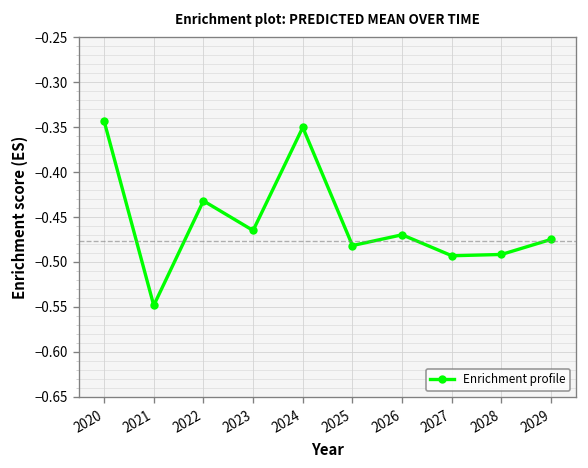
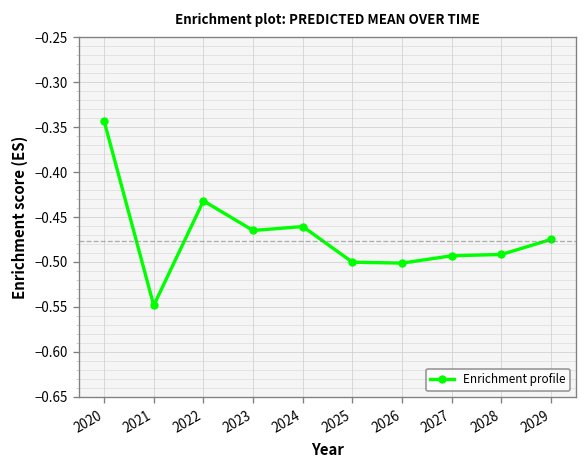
2024: -0.35 -> -0.46
2025: -0.48 -> -0.50
2026: -0.47 -> -0.50
